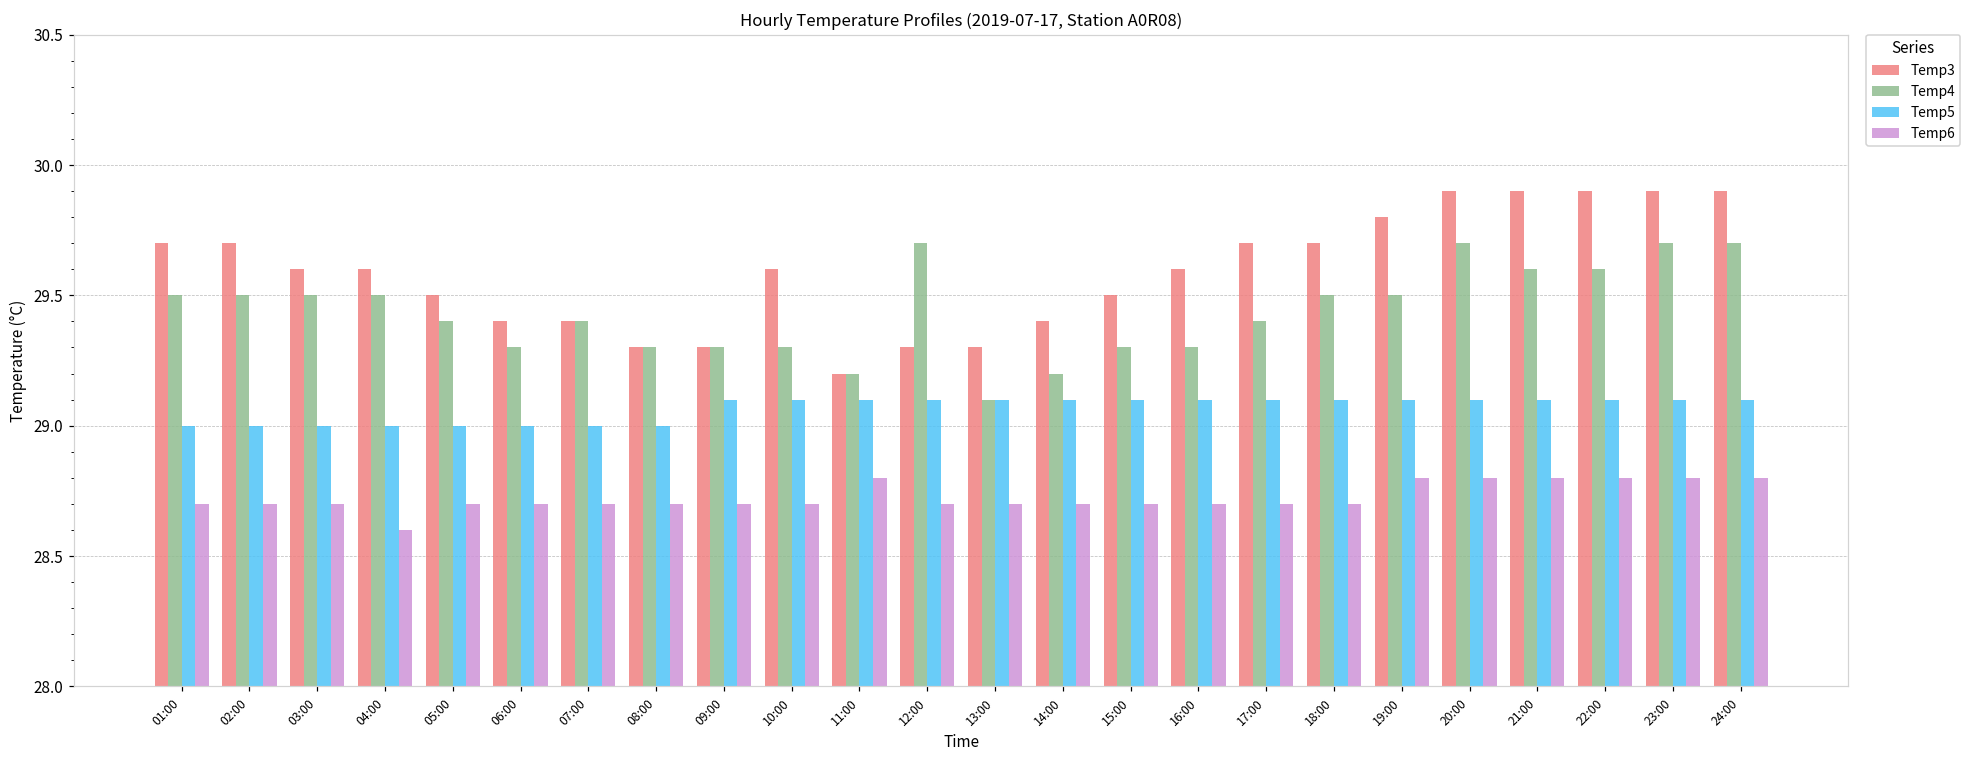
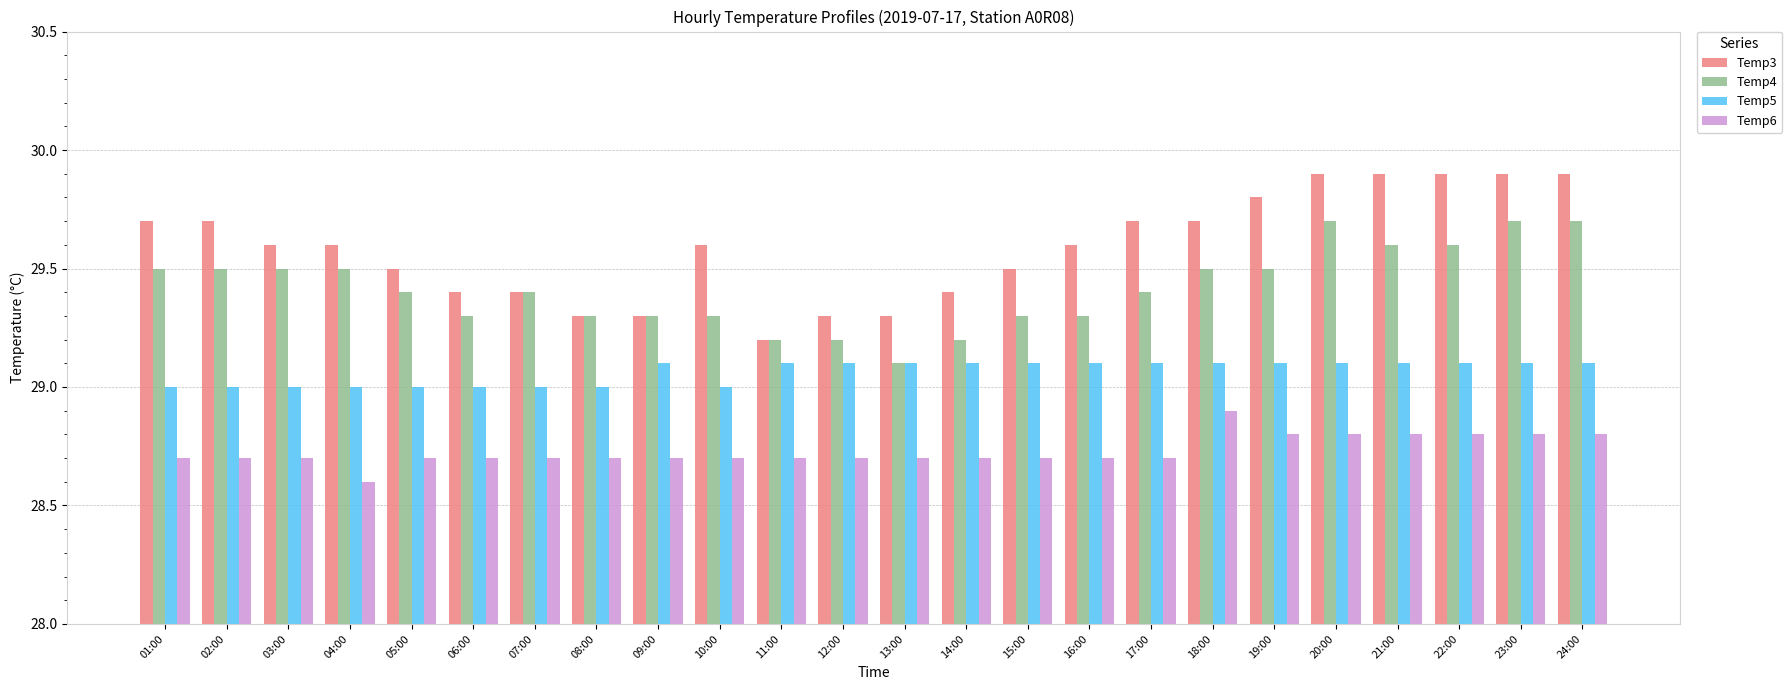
Temp5, 10:00: 29.1 -> 29.0
Temp6, 11:00: 28.8 -> 28.7
Temp4, 12:00: 29.7 -> 29.2
Temp6, 18:00: 28.7 -> 28.9
